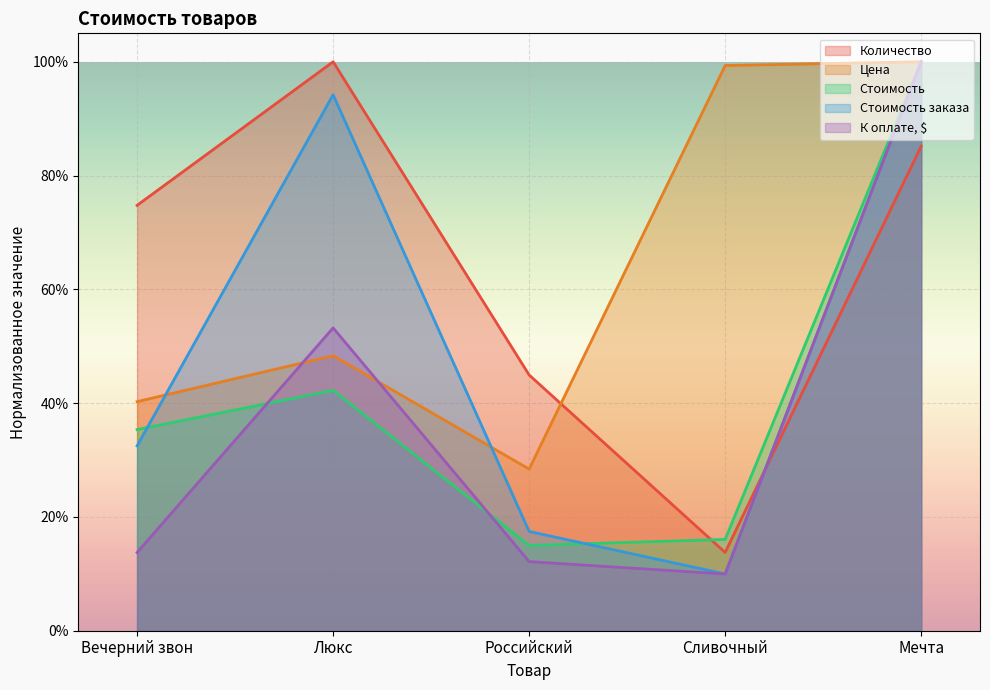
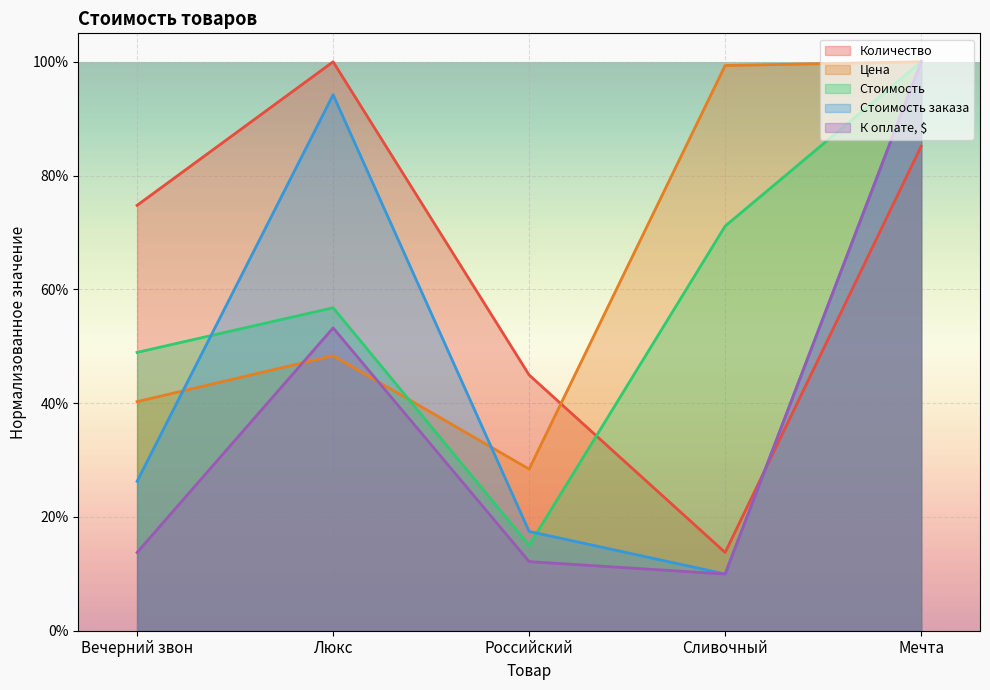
Стоимость, Вечерний звон: 35% -> 49%
Стоимость заказа, Вечерний звон: 32% -> 26%
Стоимость, Люкс: 42% -> 57%
Стоимость, Сливочный: 16% -> 71%
